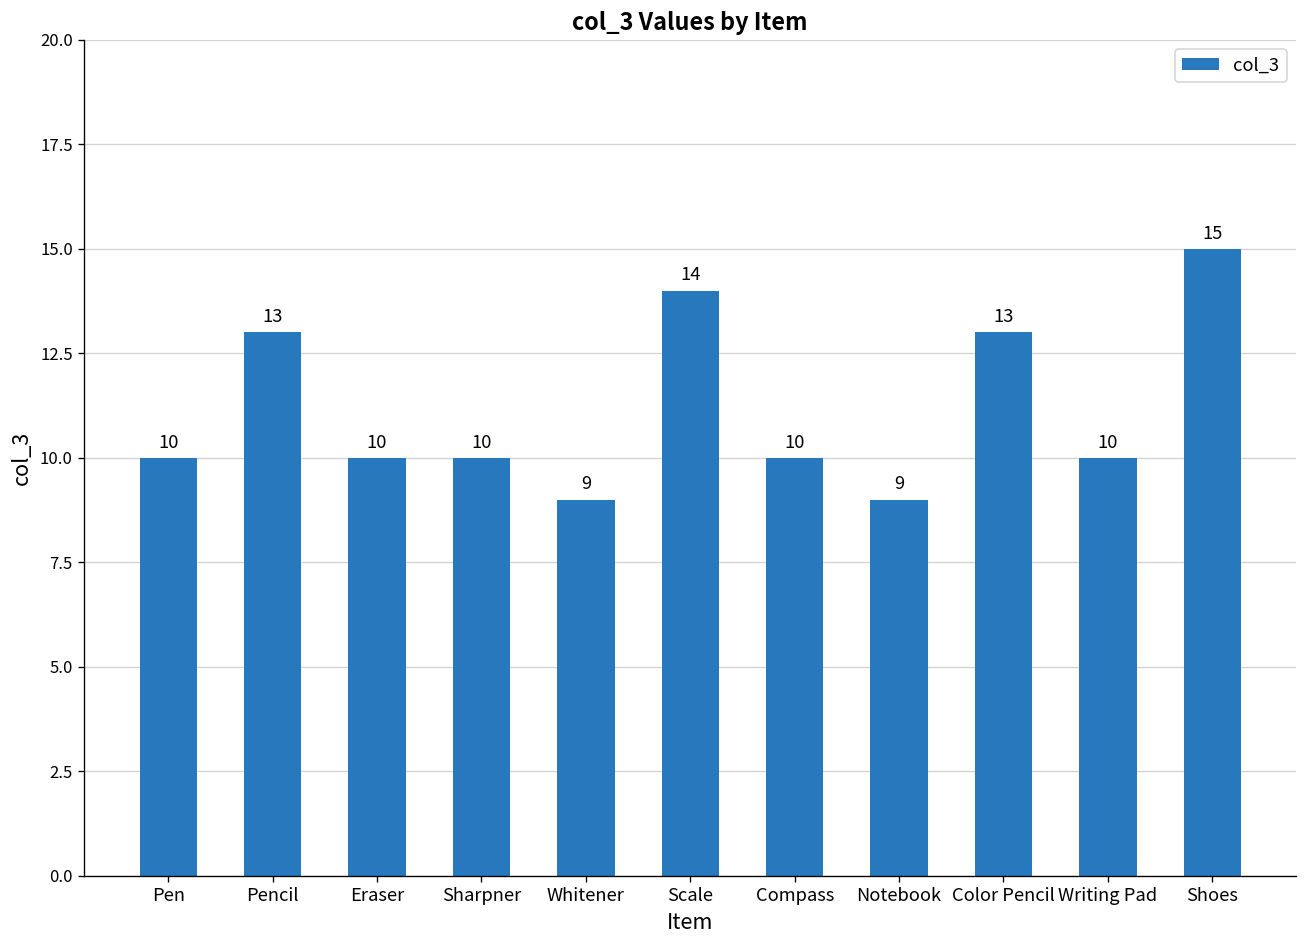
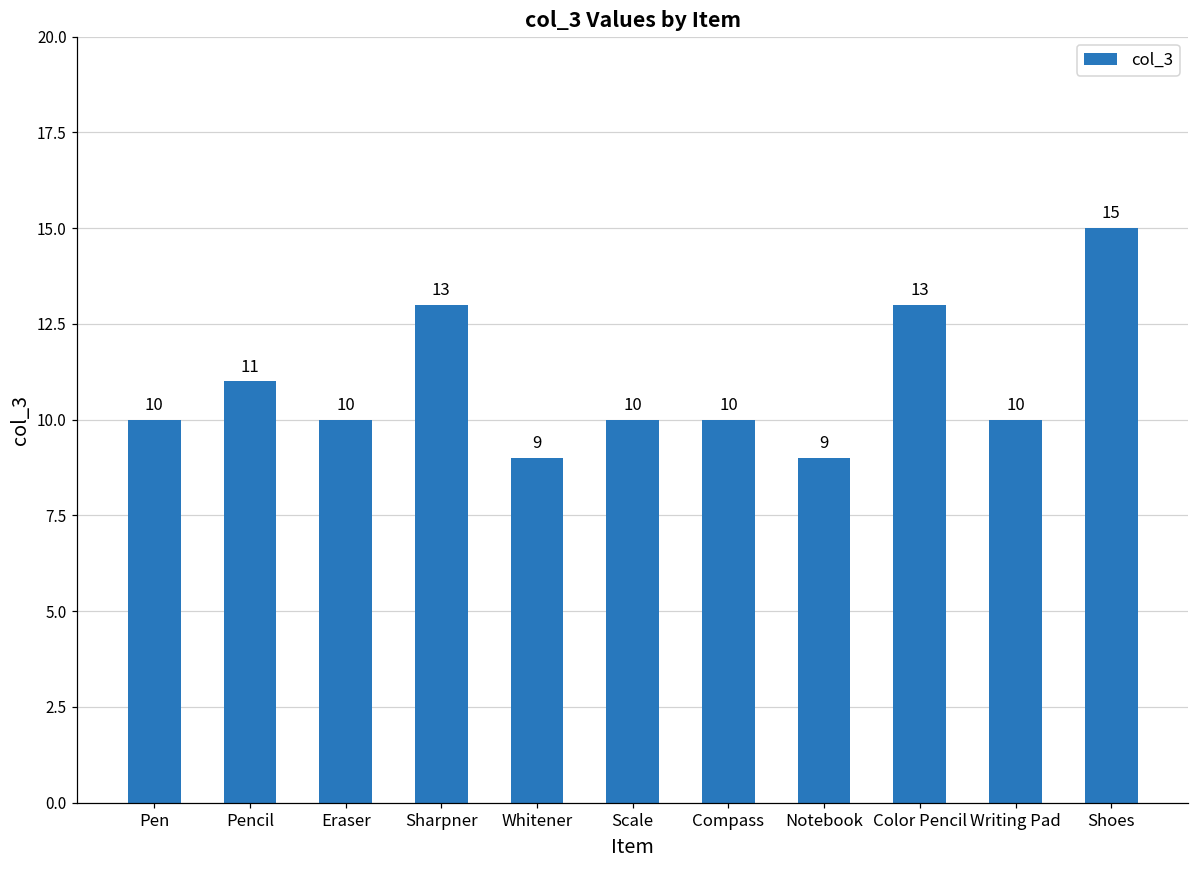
Pencil: 13 -> 11
Sharpner: 10 -> 13
Scale: 14 -> 10
